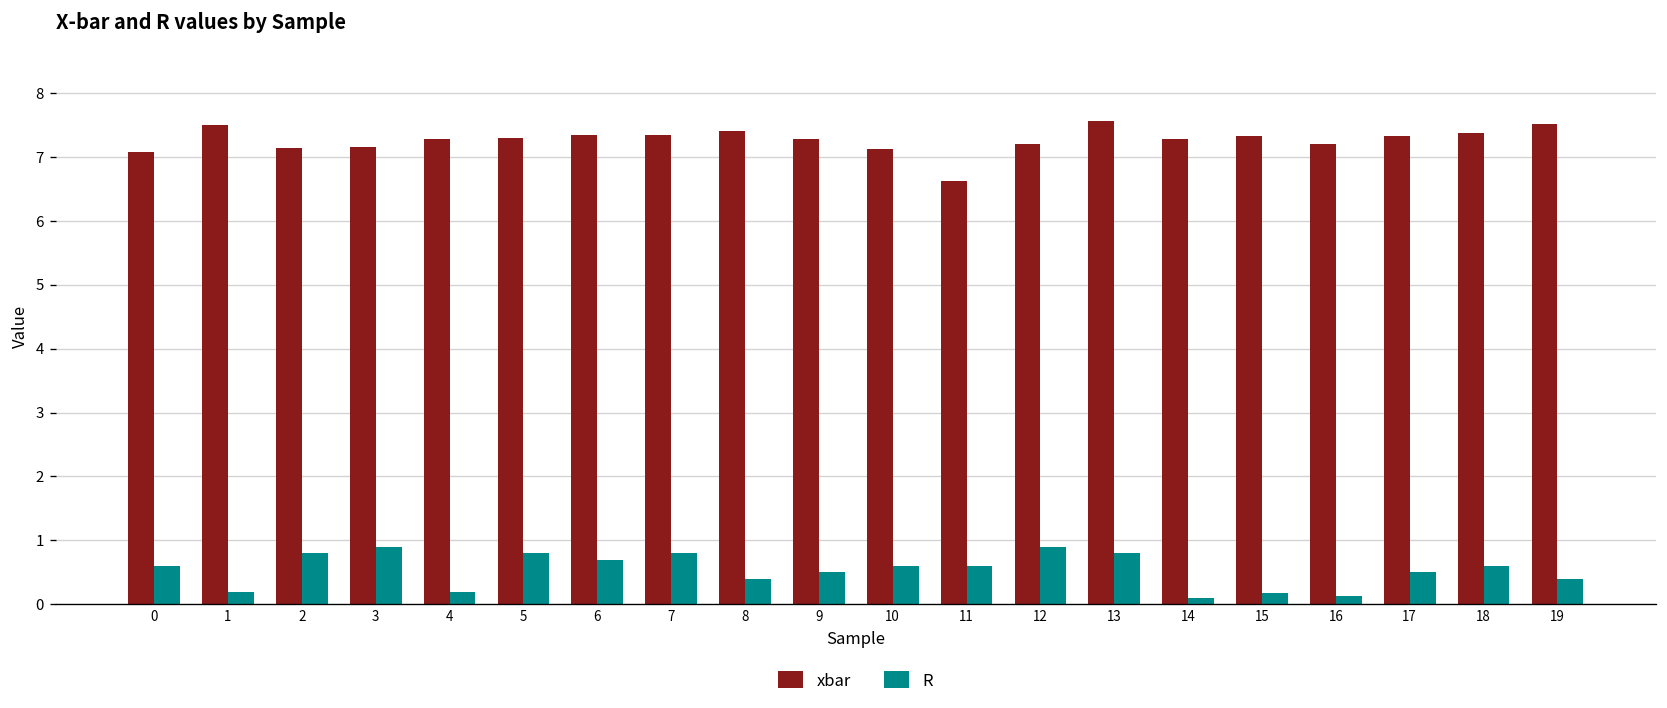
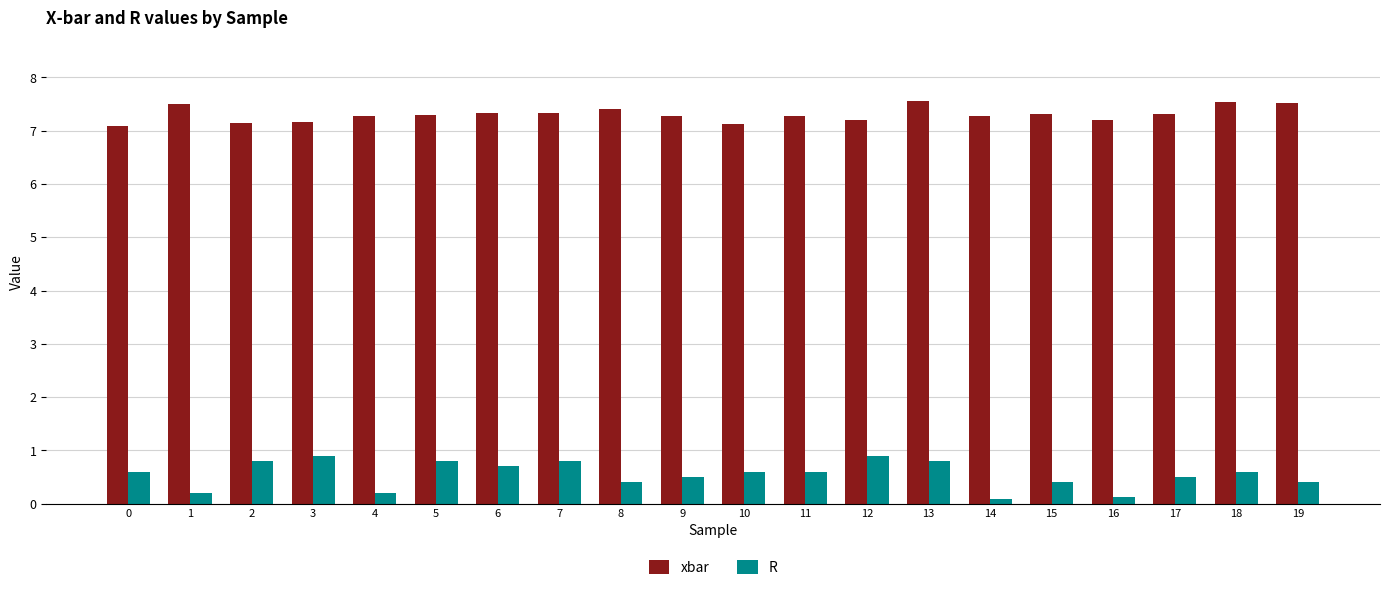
xbar, 11: 6.6 -> 7.3
R, 15: 0.2 -> 0.4
xbar, 18: 7.4 -> 7.5
